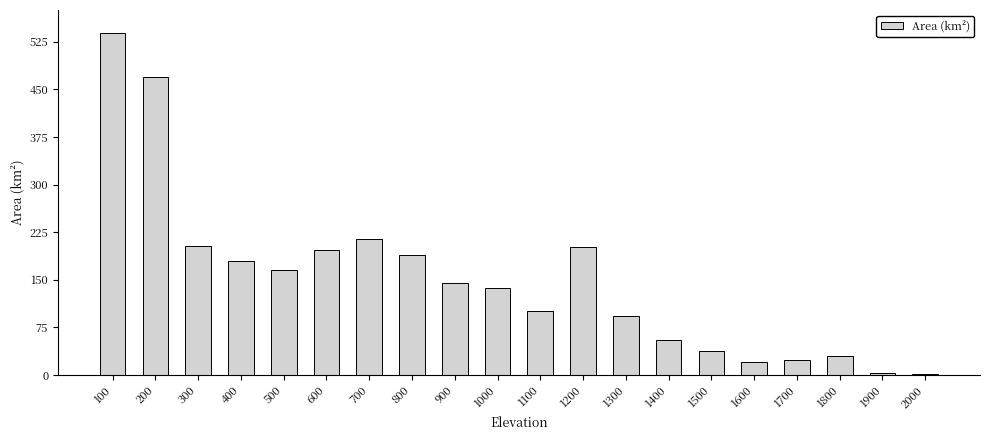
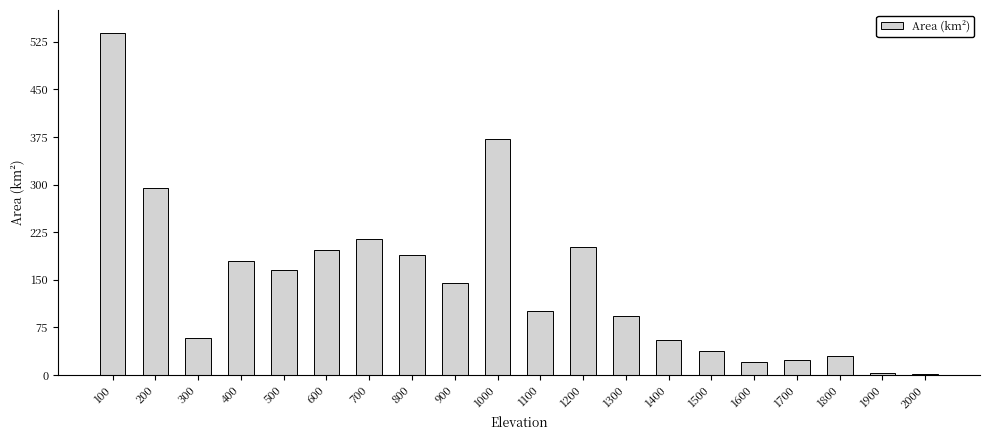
200: 470 -> 290
300: 200 -> 60
1000: 140 -> 370
